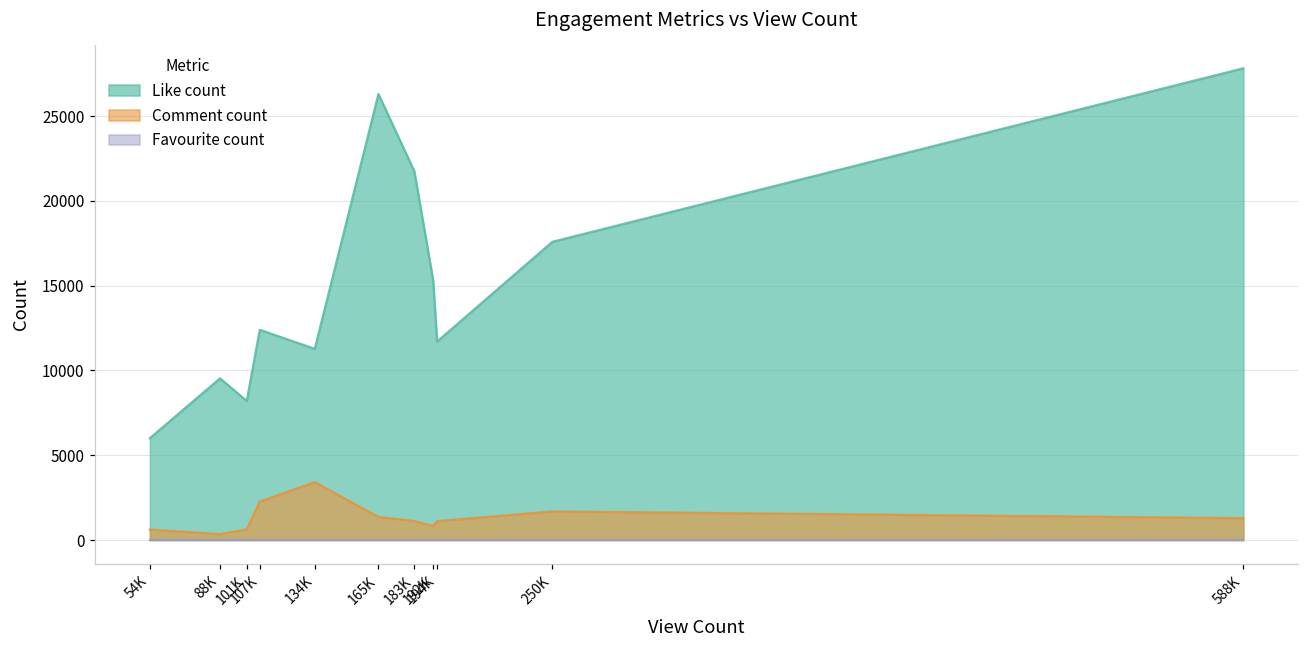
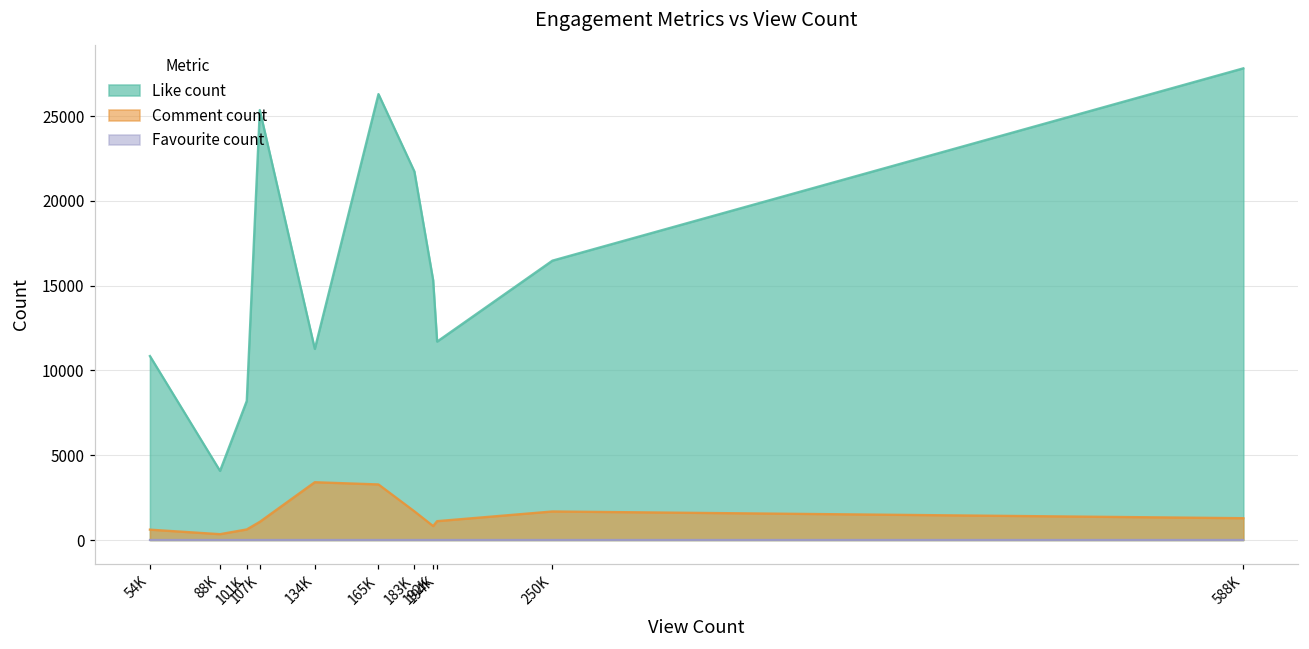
Like count, 54K: 6000 -> 10800
Like count, 88K: 9500 -> 4100
Like count, 107K: 12400 -> 25400
Comment count, 107K: 2300 -> 1100
Comment count, 165K: 1400 -> 3300
Comment count, 183K: 1100 -> 1700
Like count, 250K: 17600 -> 16500
